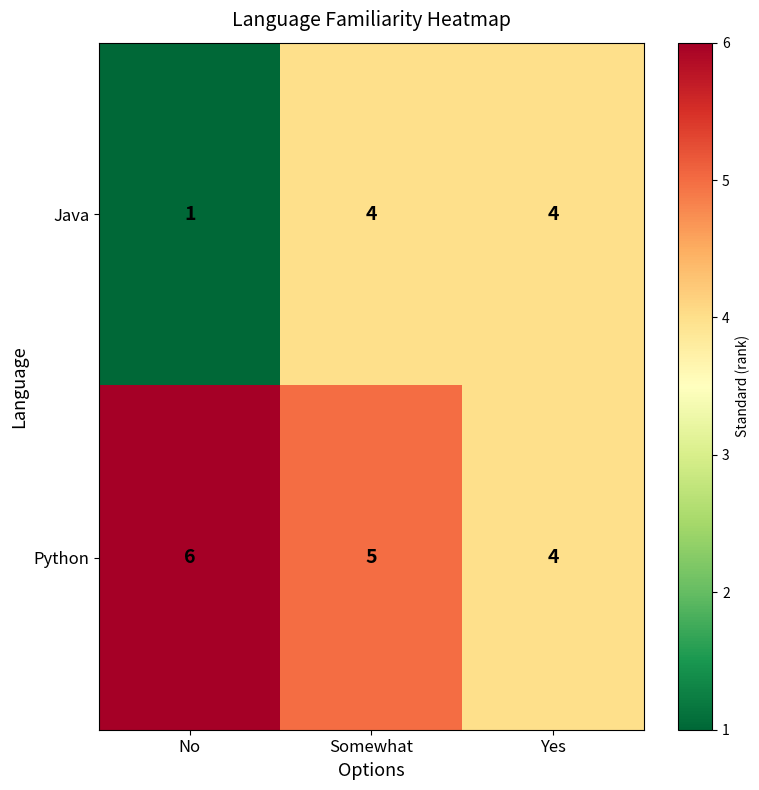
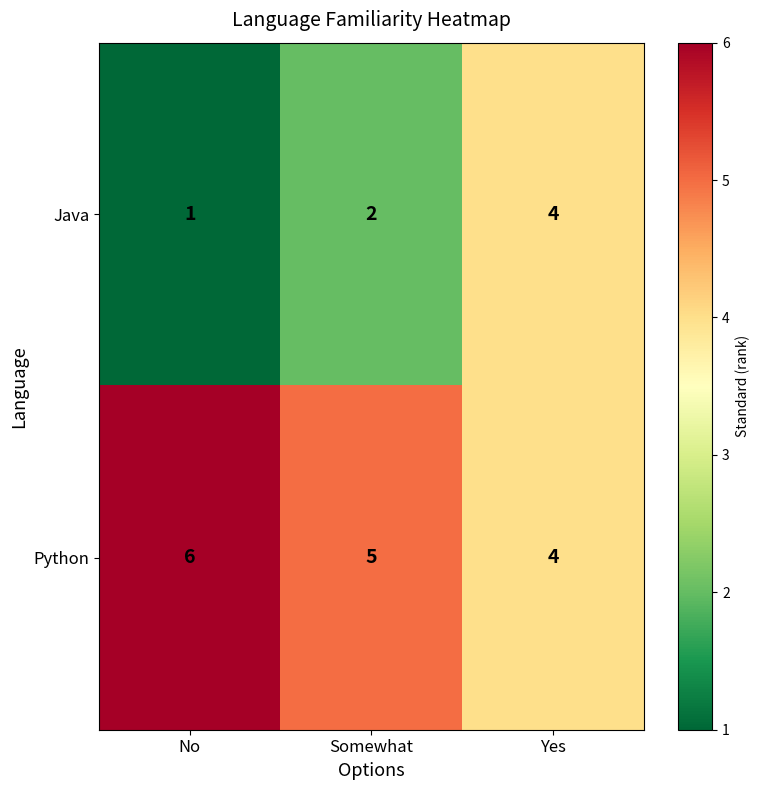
Java, Somewhat: 4 -> 2
